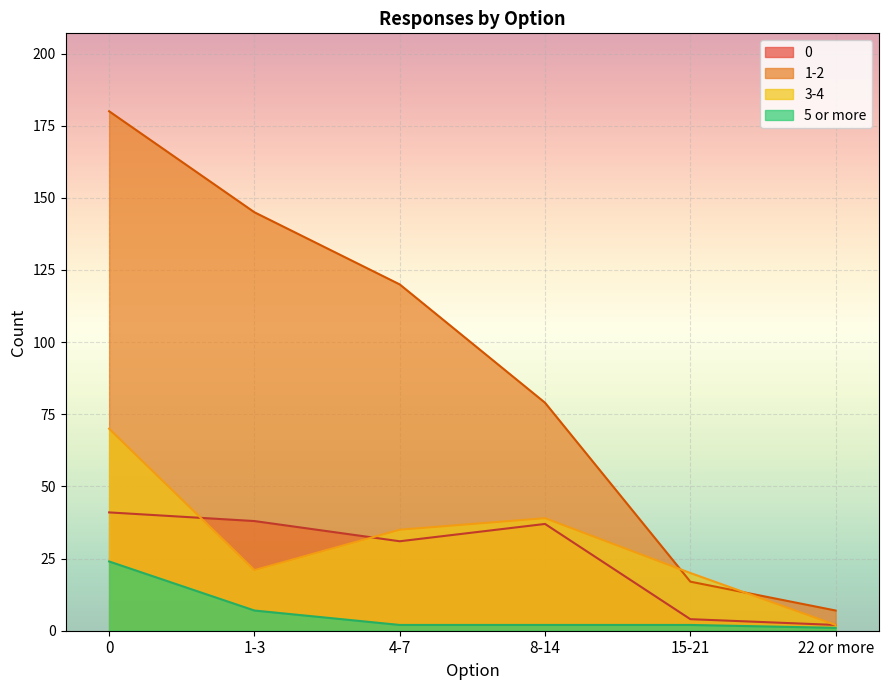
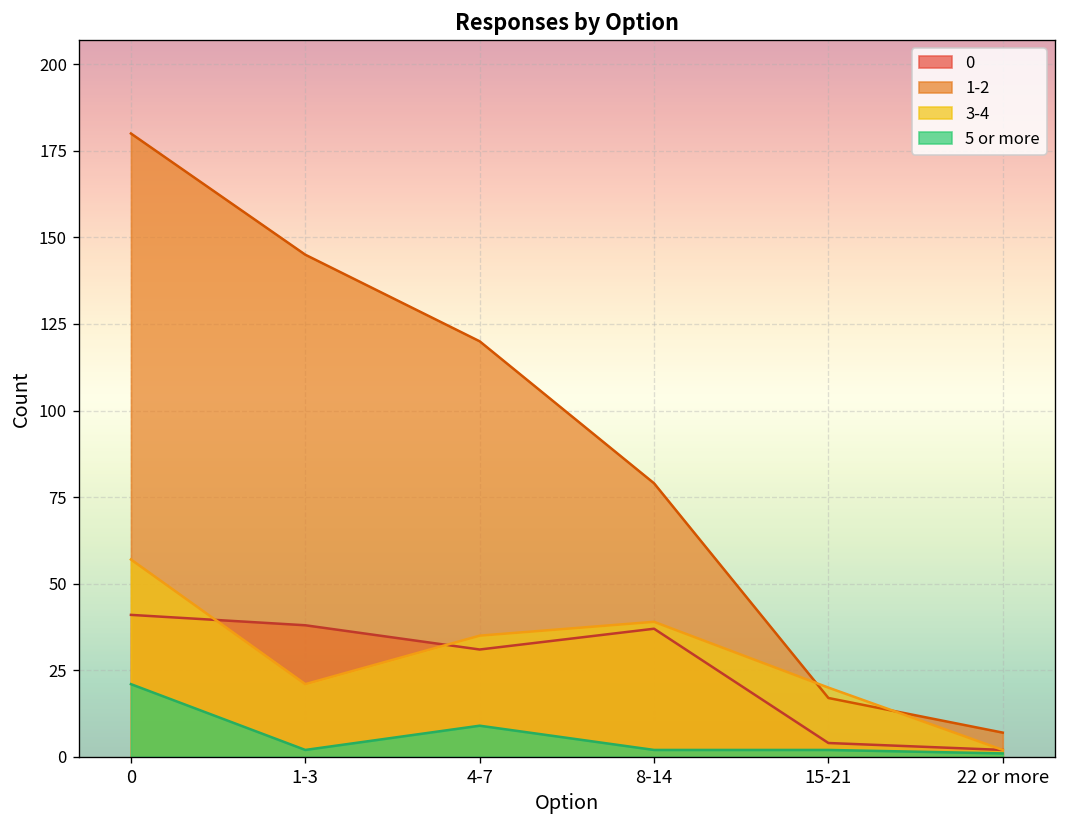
3-4, 0: 70 -> 57
5 or more, 0: 24 -> 21
5 or more, 1-3: 7 -> 2
5 or more, 4-7: 2 -> 9
